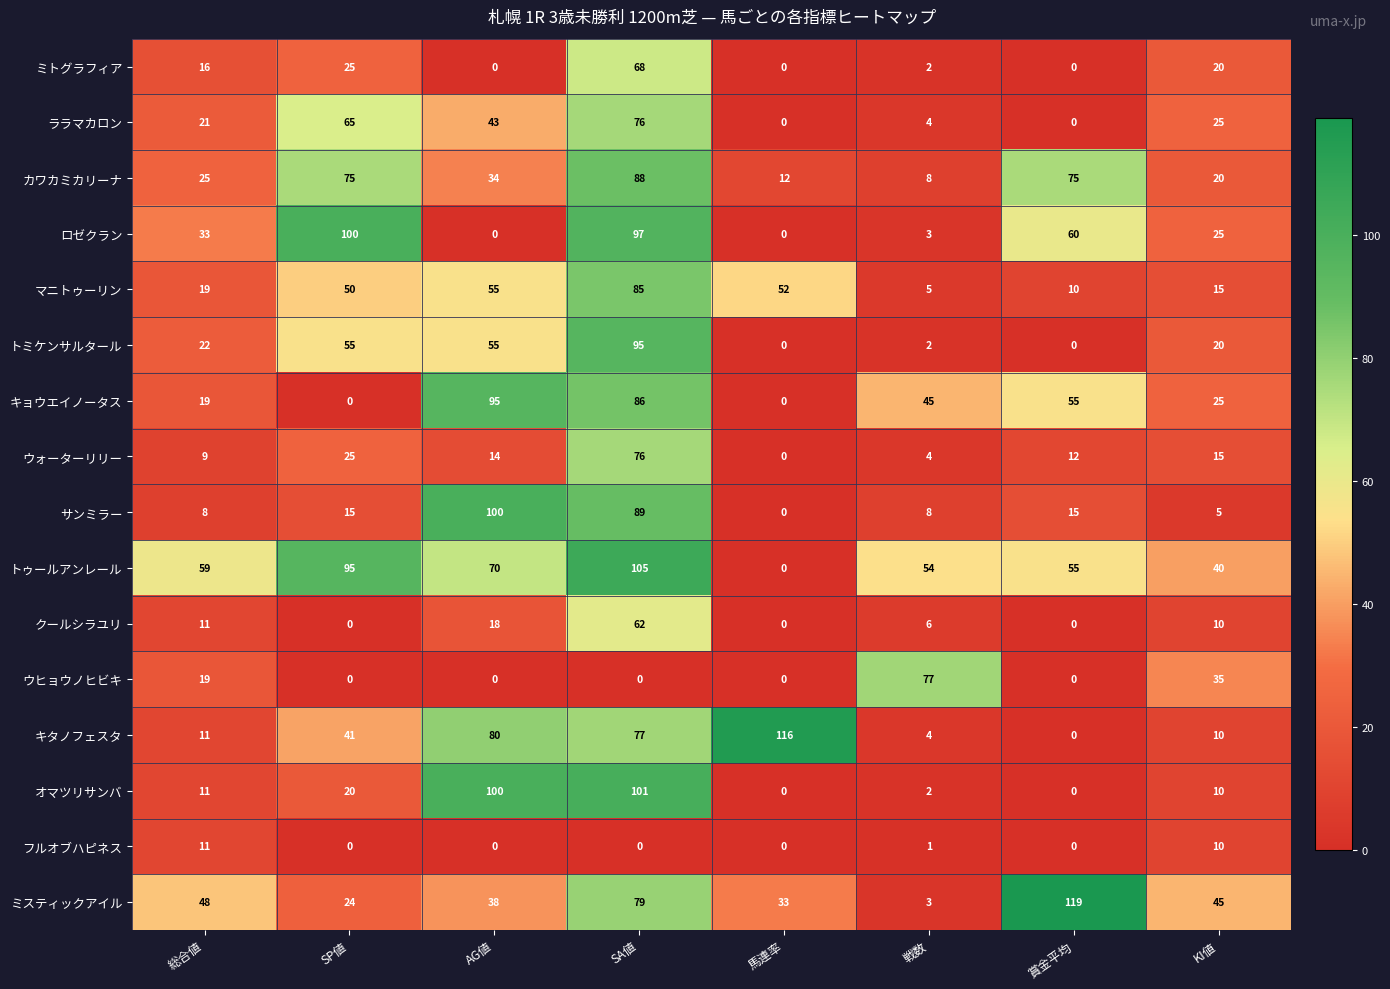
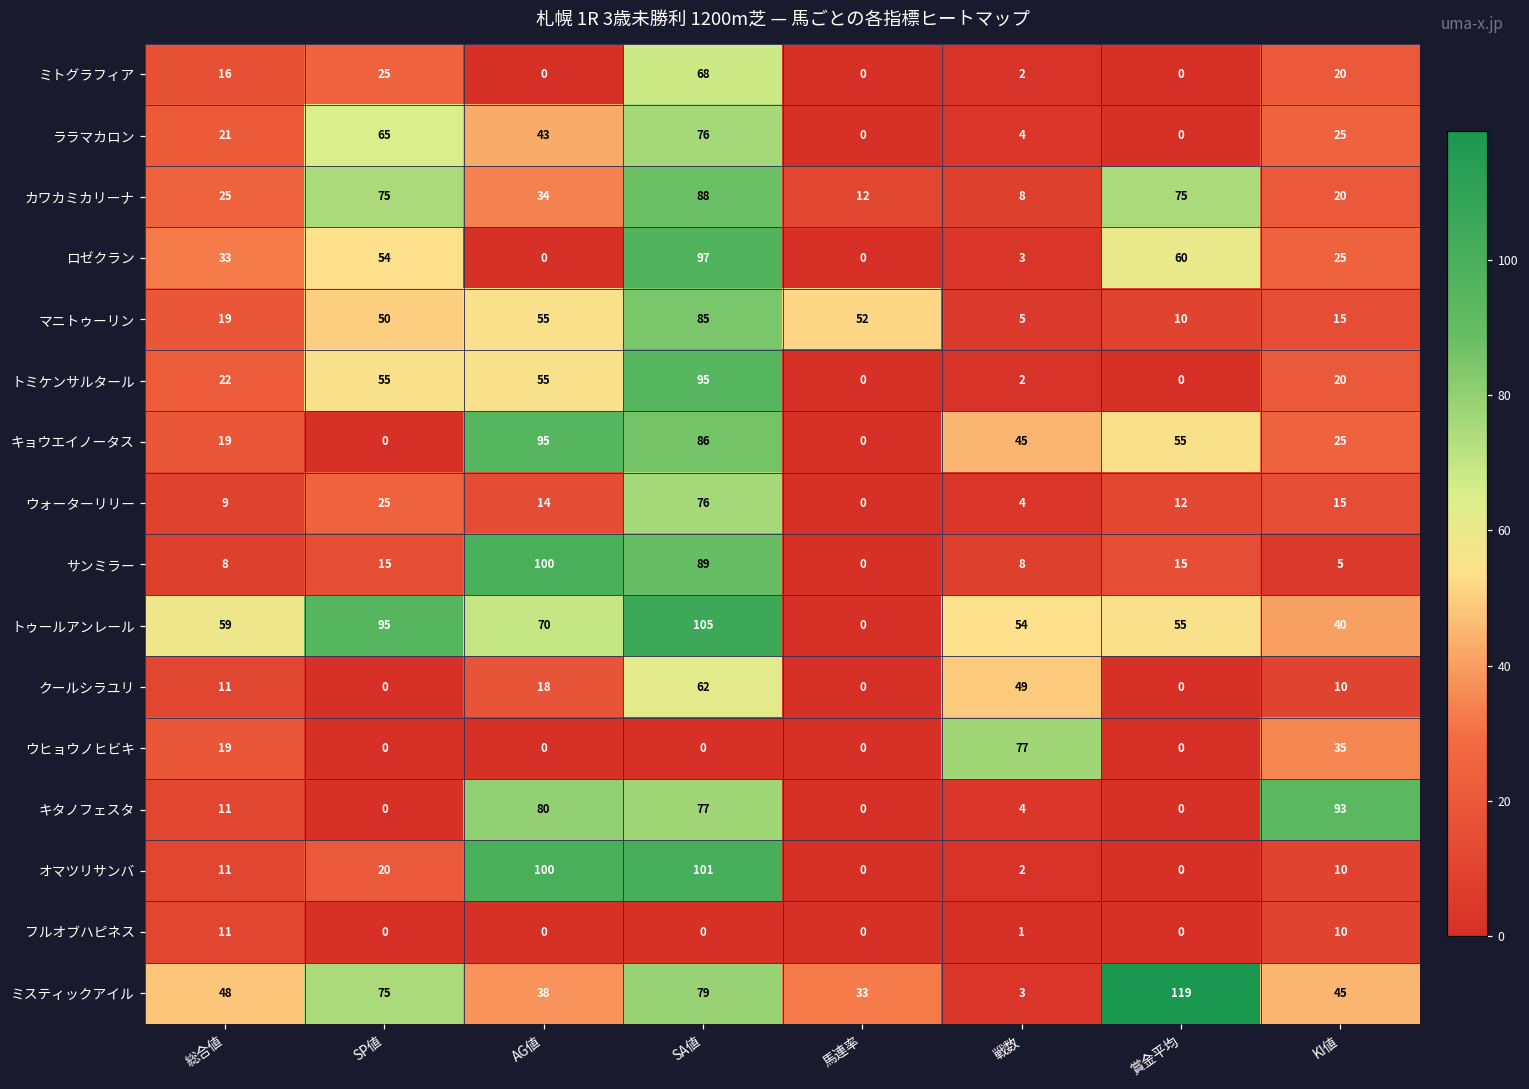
ロゼクラン, SP値: 100 -> 54
クールシラユリ, 戦数: 6 -> 49
キタノフェスタ, SP値: 41 -> 0
キタノフェスタ, 馬連率: 116 -> 0
キタノフェスタ, KI値: 10 -> 93
ミスティックアイル, SP値: 24 -> 75
